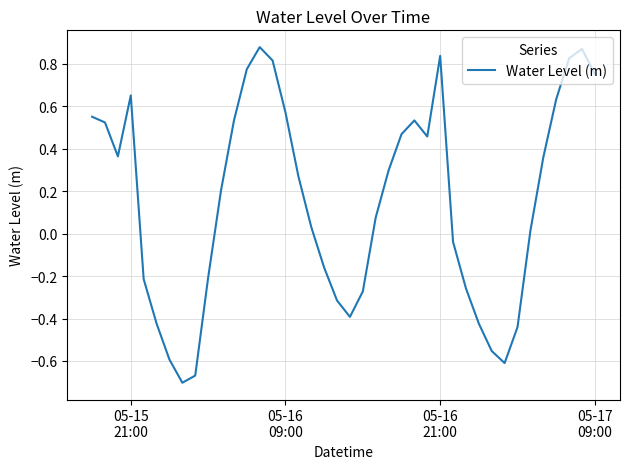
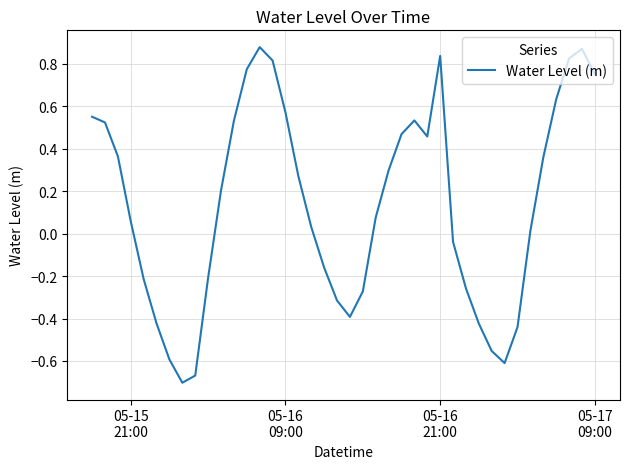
05-15 21:00: 0.65 -> 0.06
